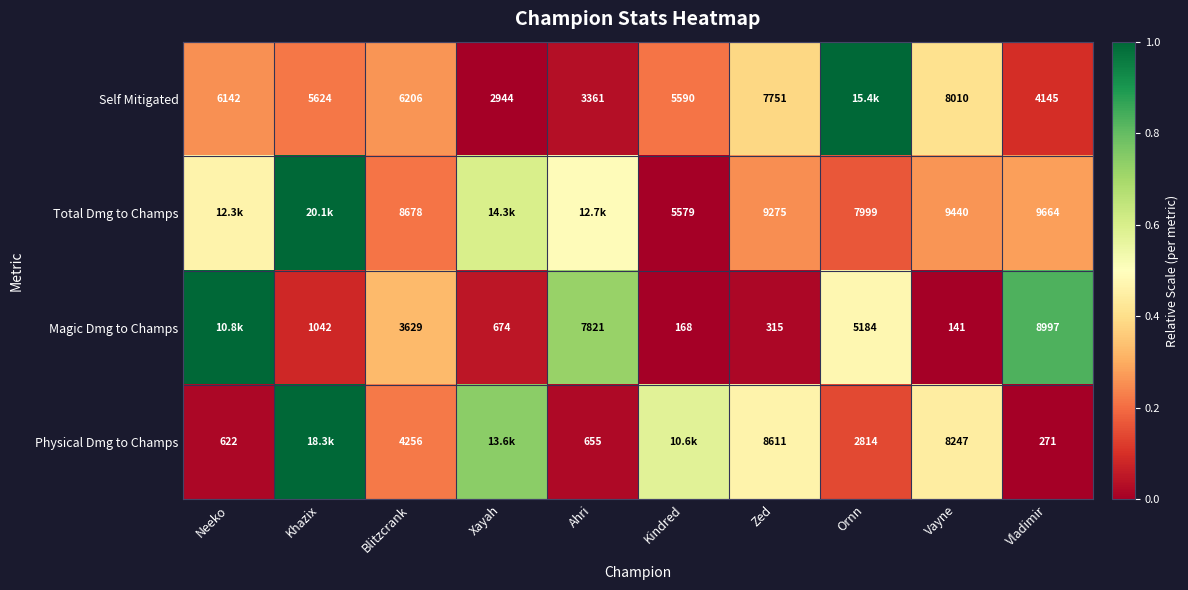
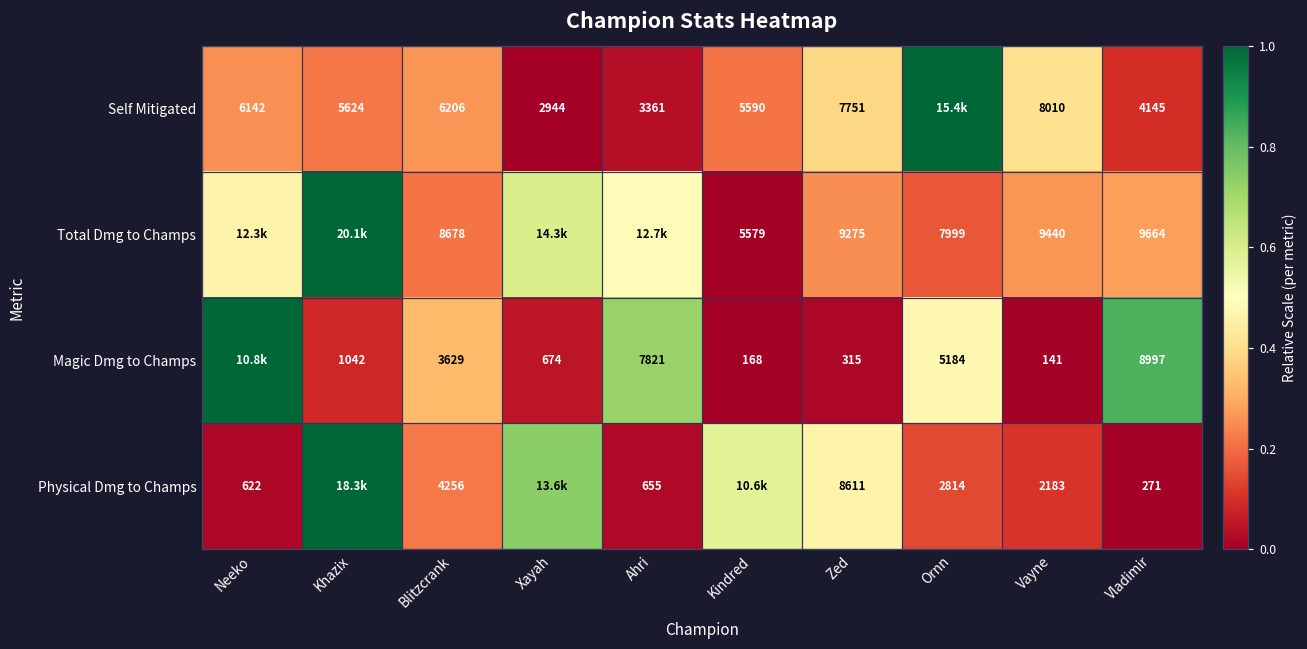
Physical Dmg to Champs, Vayne: 8247 -> 2183
